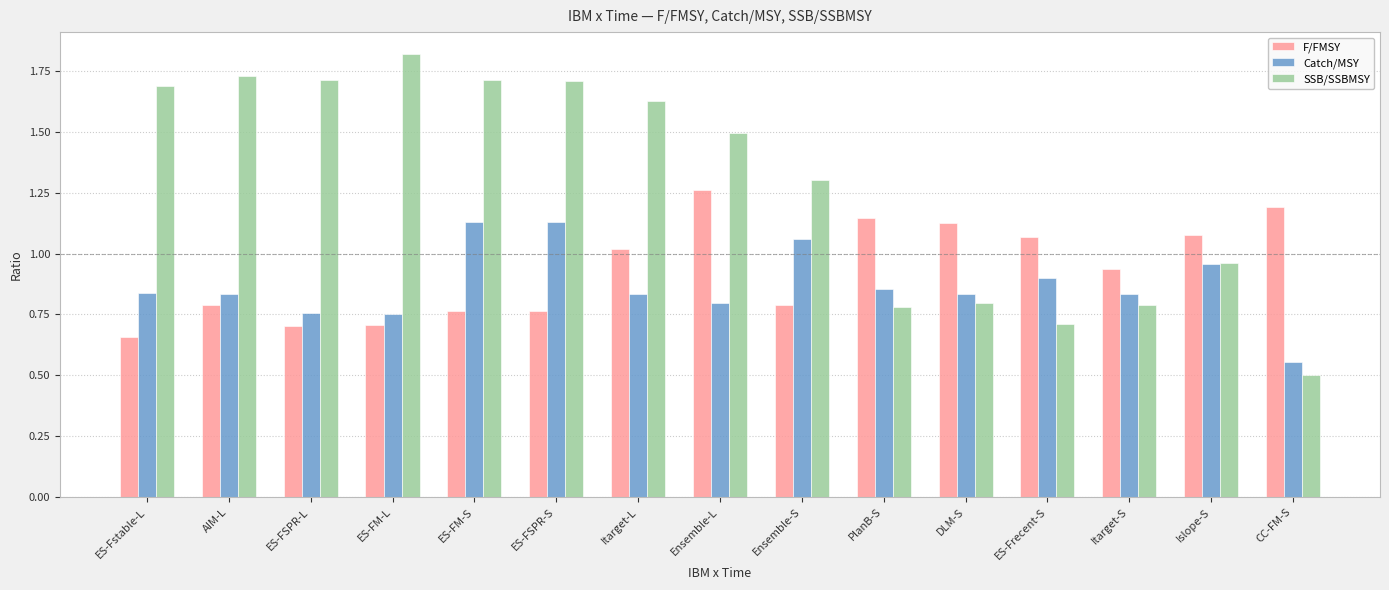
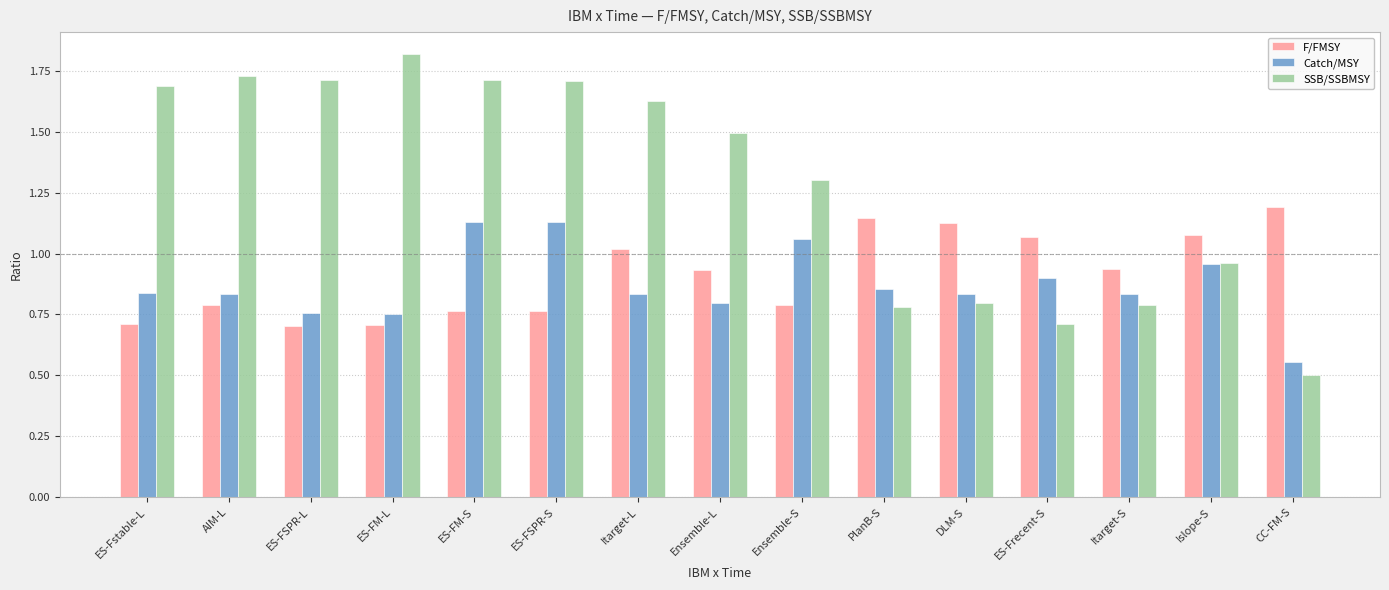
F/FMSY, ES-Fstable-L: 0.66 -> 0.71
F/FMSY, Ensemble-L: 1.26 -> 0.93
